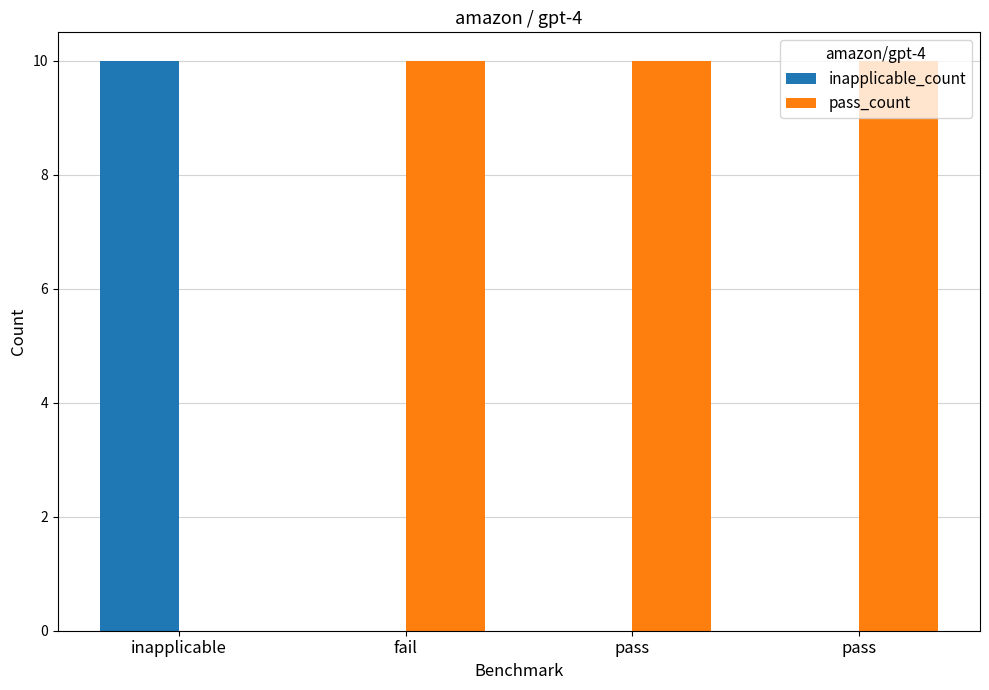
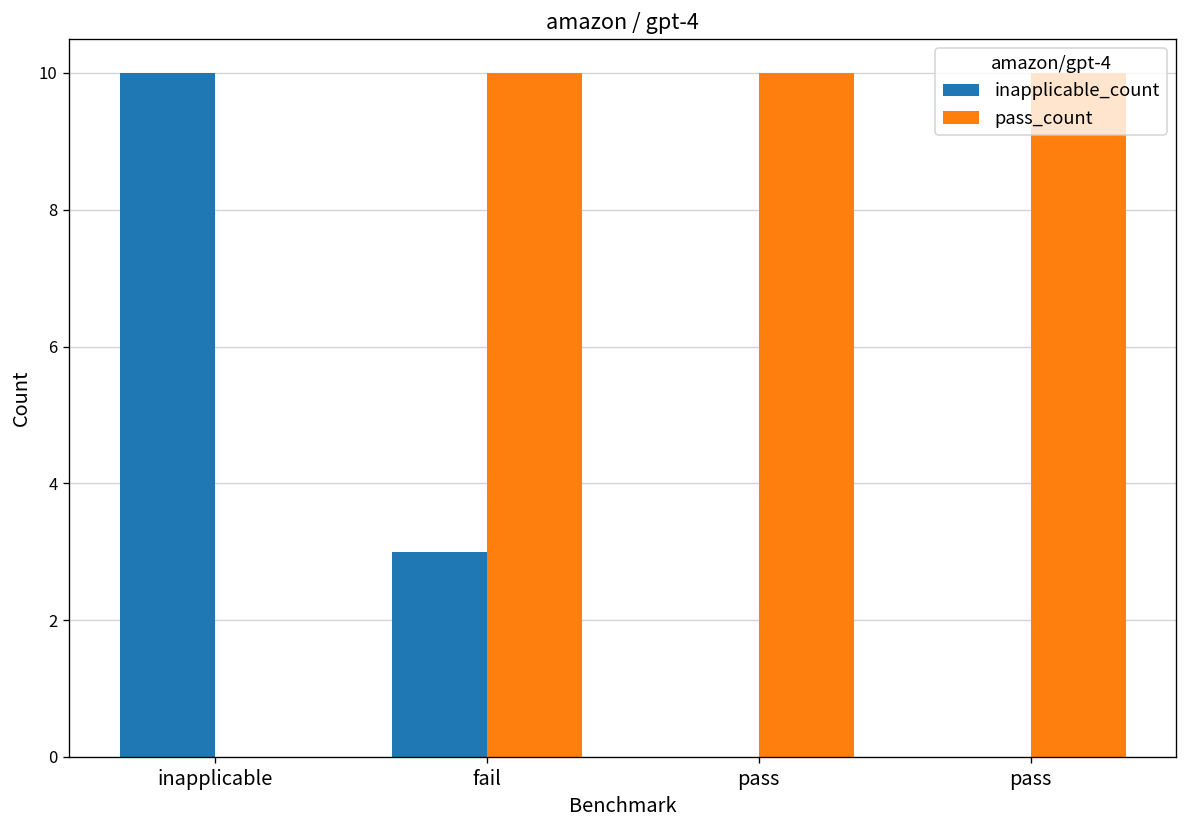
inapplicable_count, fail: 0 -> 3
